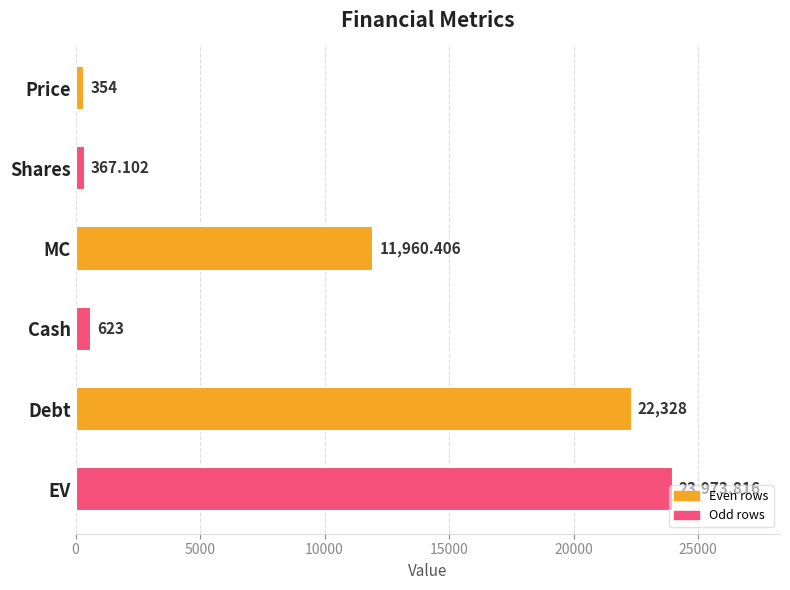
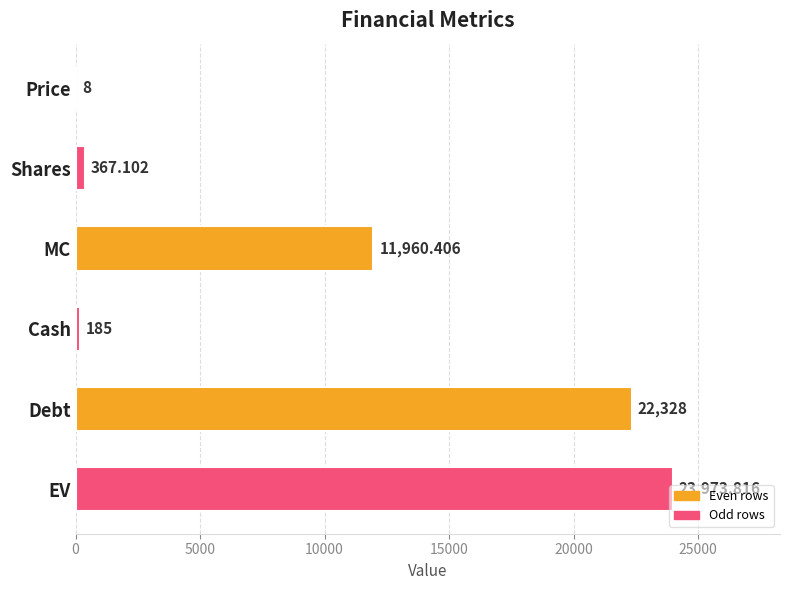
Price: 354 -> 8
Cash: 623 -> 185
